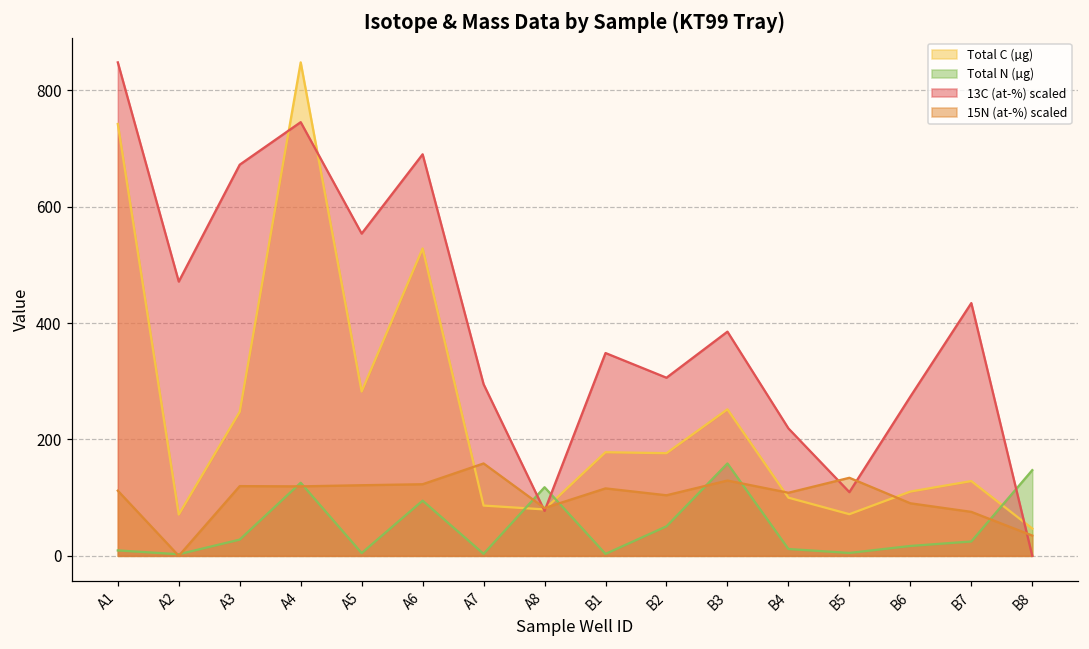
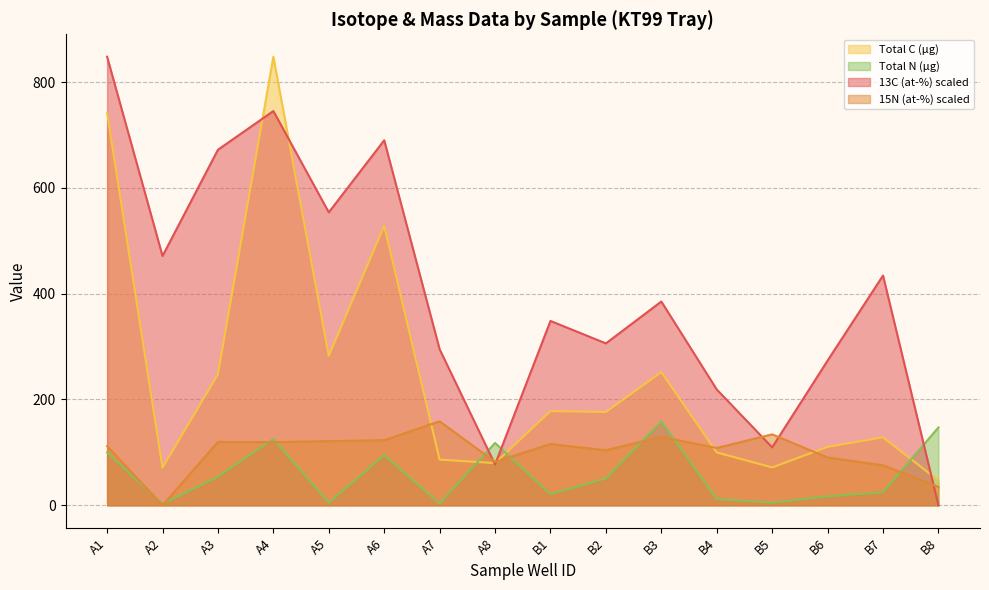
Total N (µg), A1: 10 -> 100
Total N (µg), A3: 30 -> 50
Total N (µg), B1: 0 -> 20
